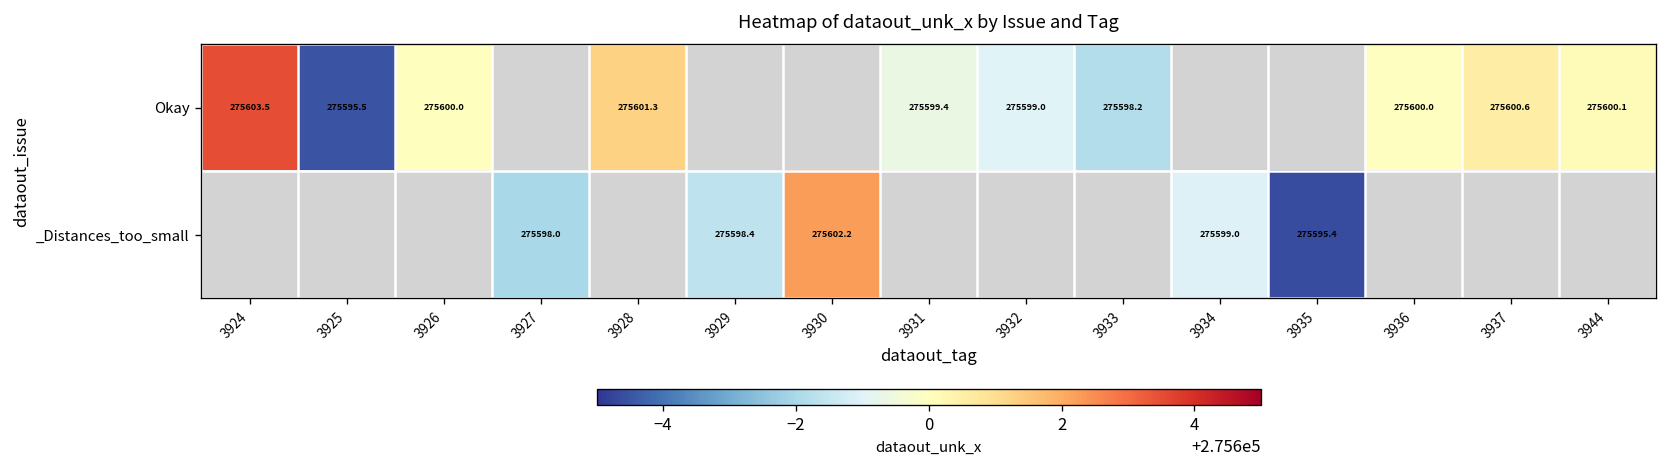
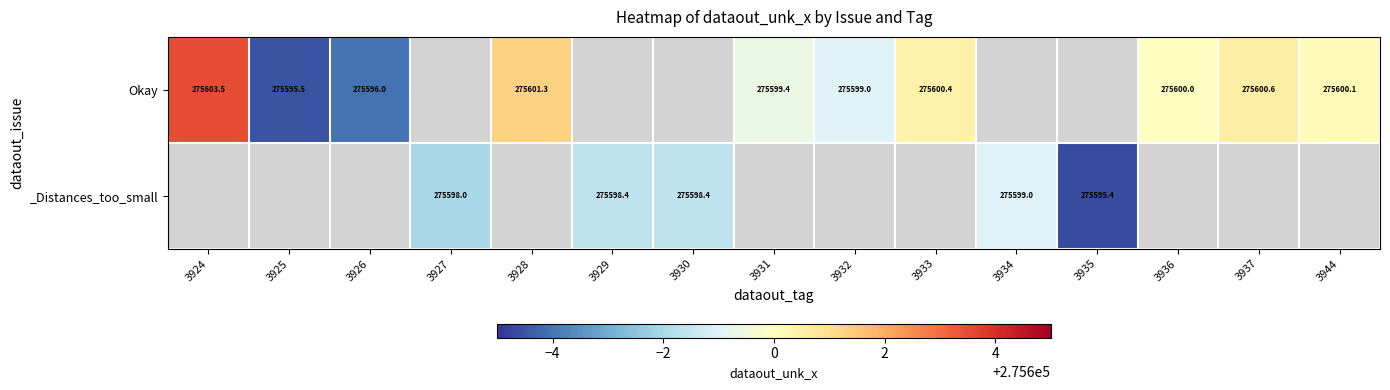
Okay, 3926: 275600.0 -> 275596.0
Okay, 3933: 275598.2 -> 275600.4
_Distances_too_small, 3930: 275602.2 -> 275598.4
